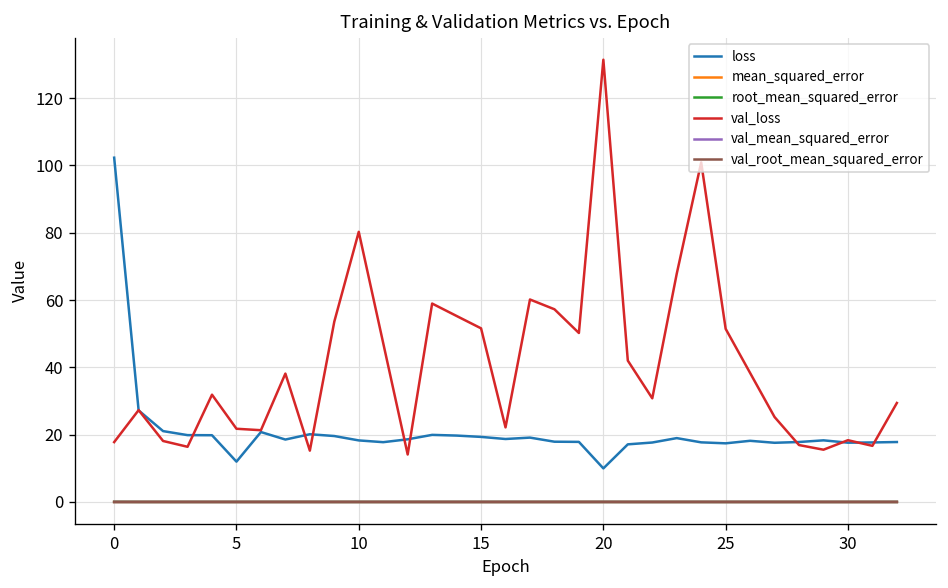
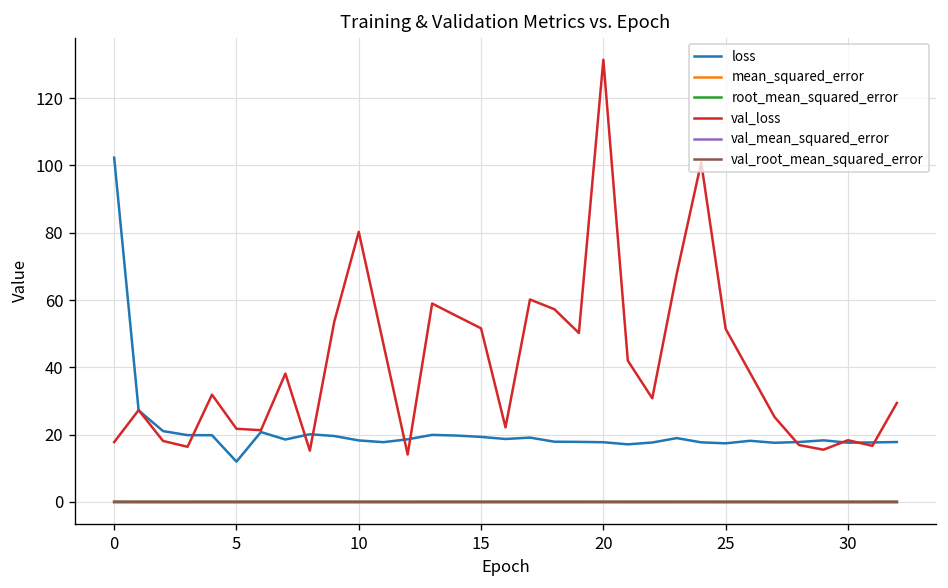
loss, 20: 10 -> 18
